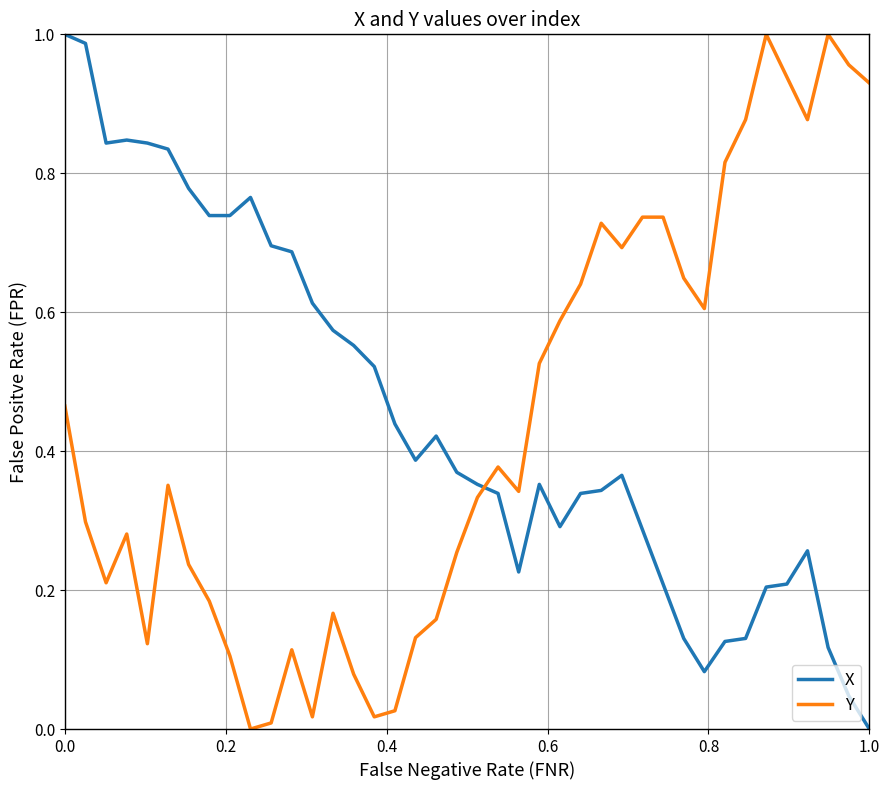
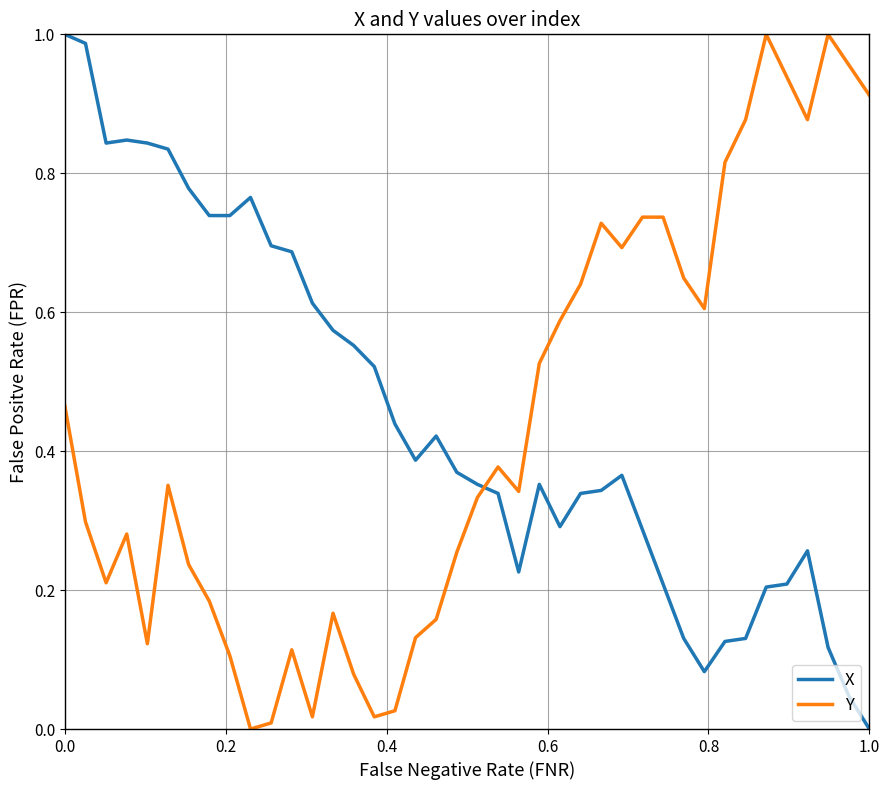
Y, 1.0: 0.93 -> 0.91
